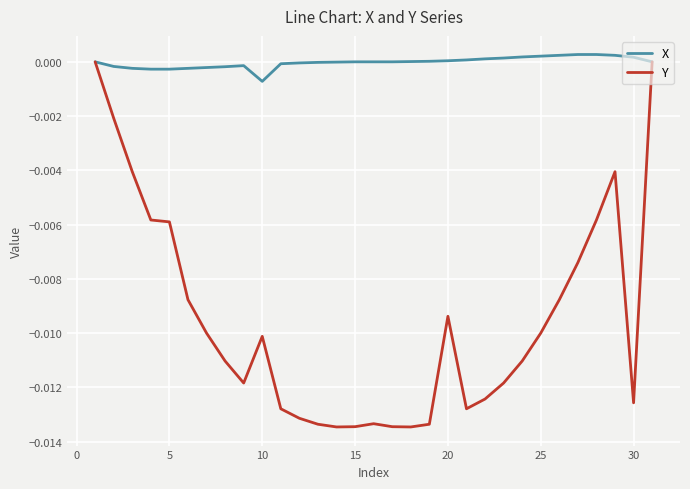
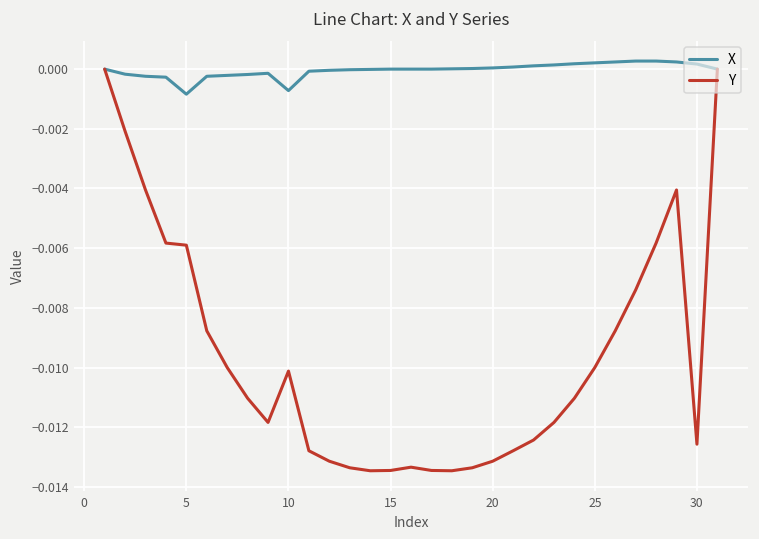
X, 5: -0.0003 -> -0.0008
Y, 20: -0.0094 -> -0.0131
